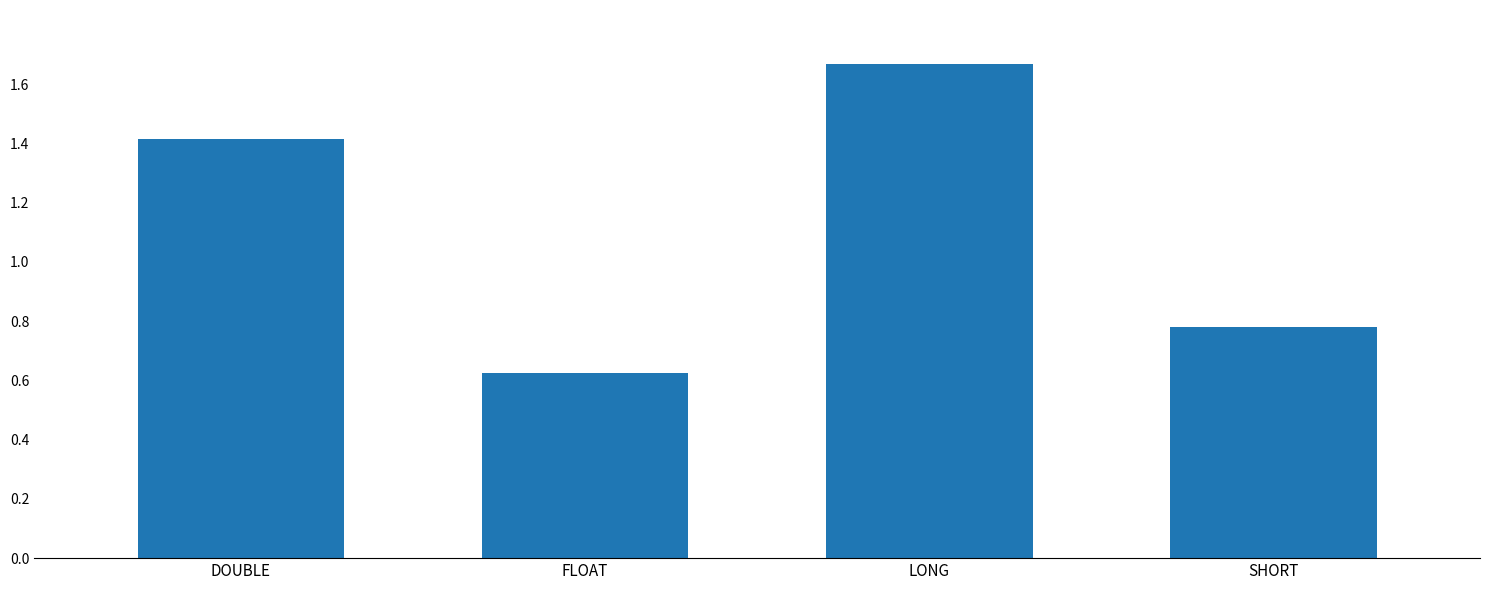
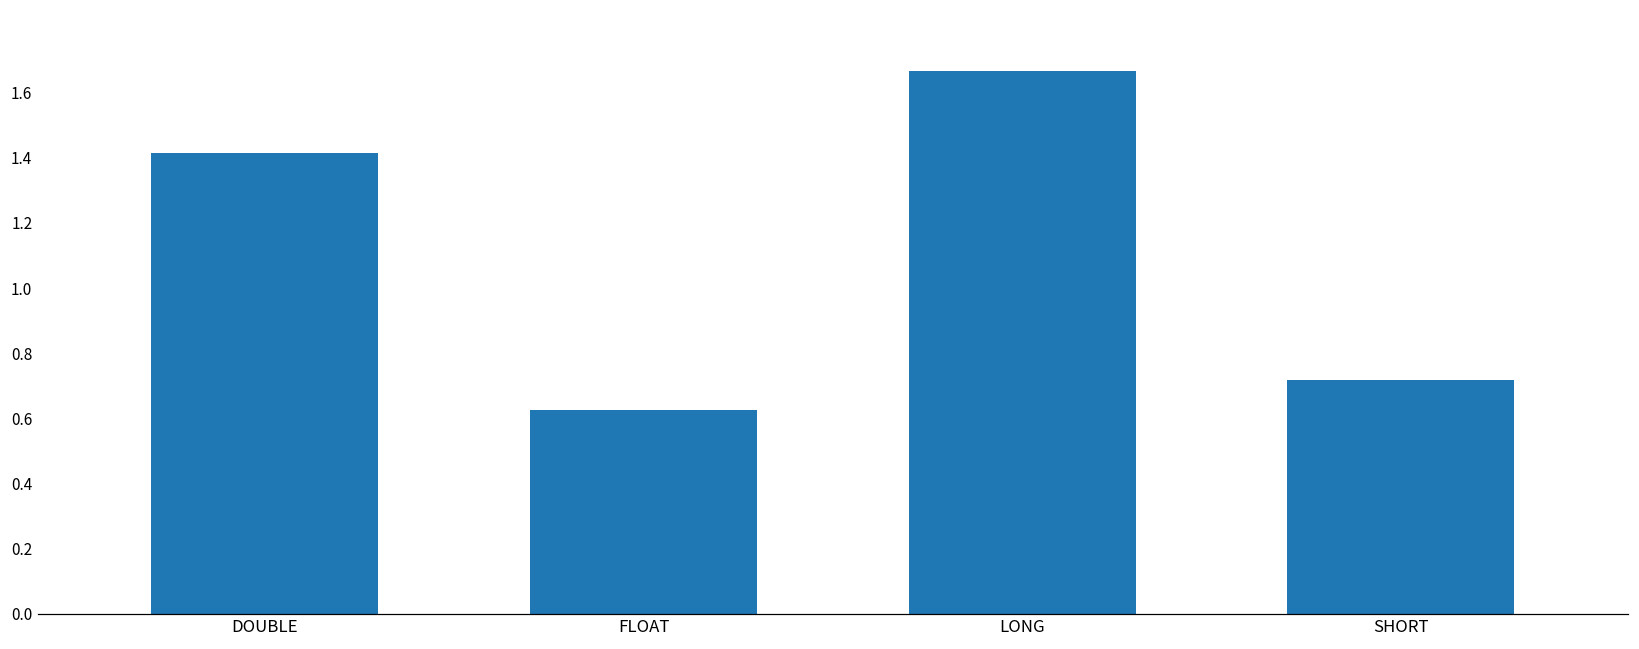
SHORT: 0.78 -> 0.72
